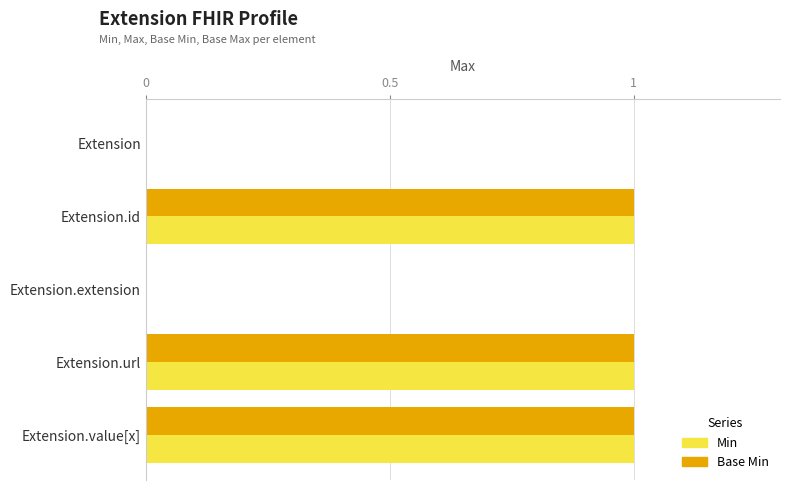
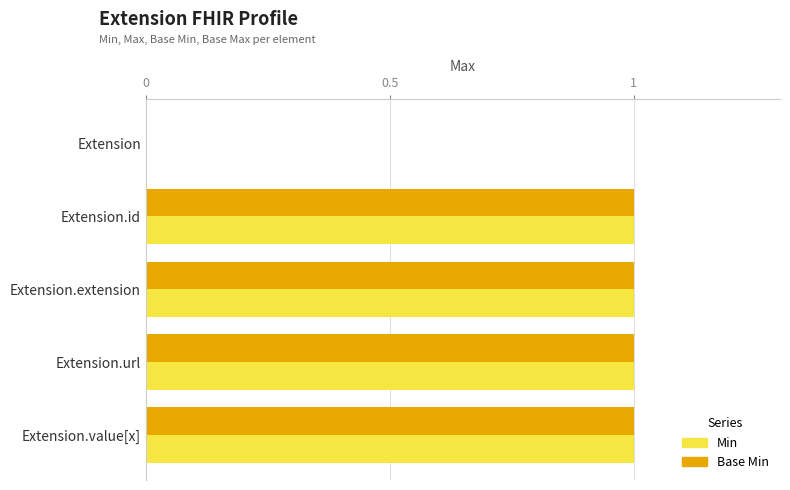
Base Min, Extension.extension: 0 -> 1
Min, Extension.extension: 0 -> 1
